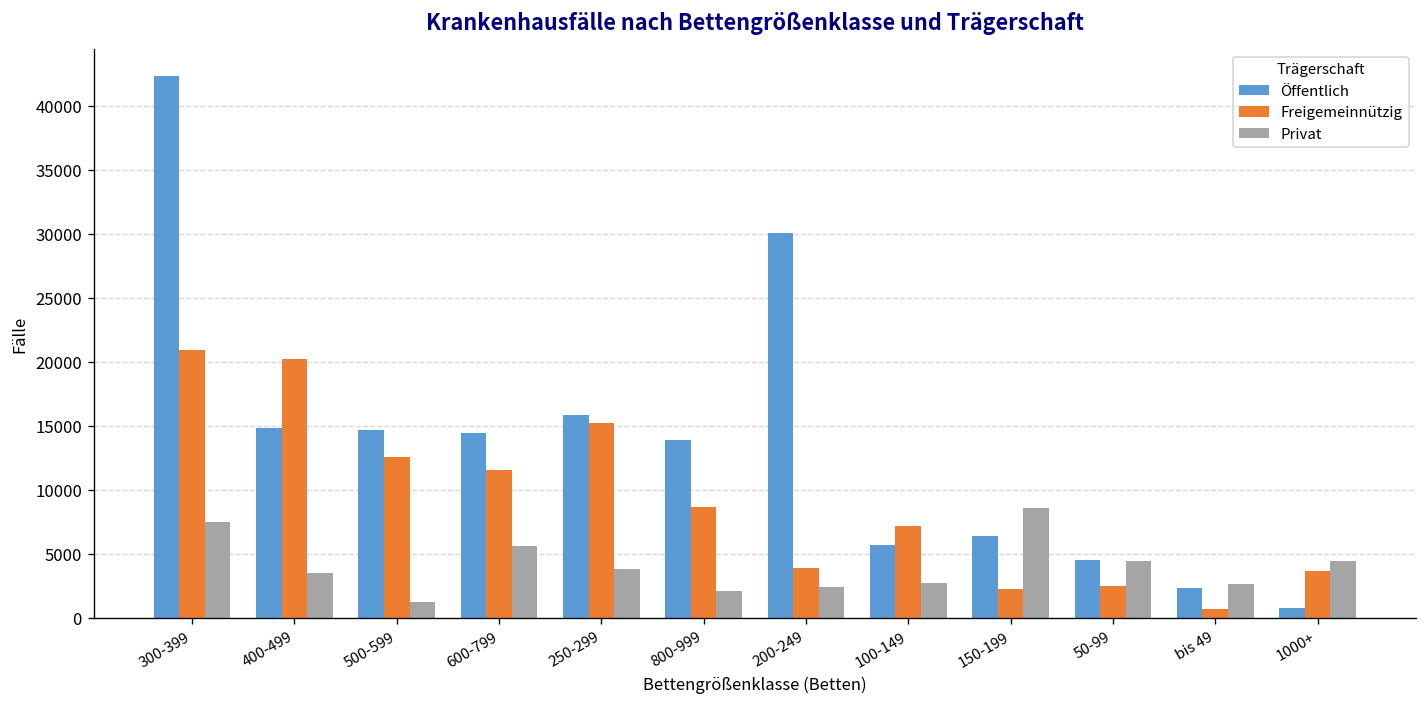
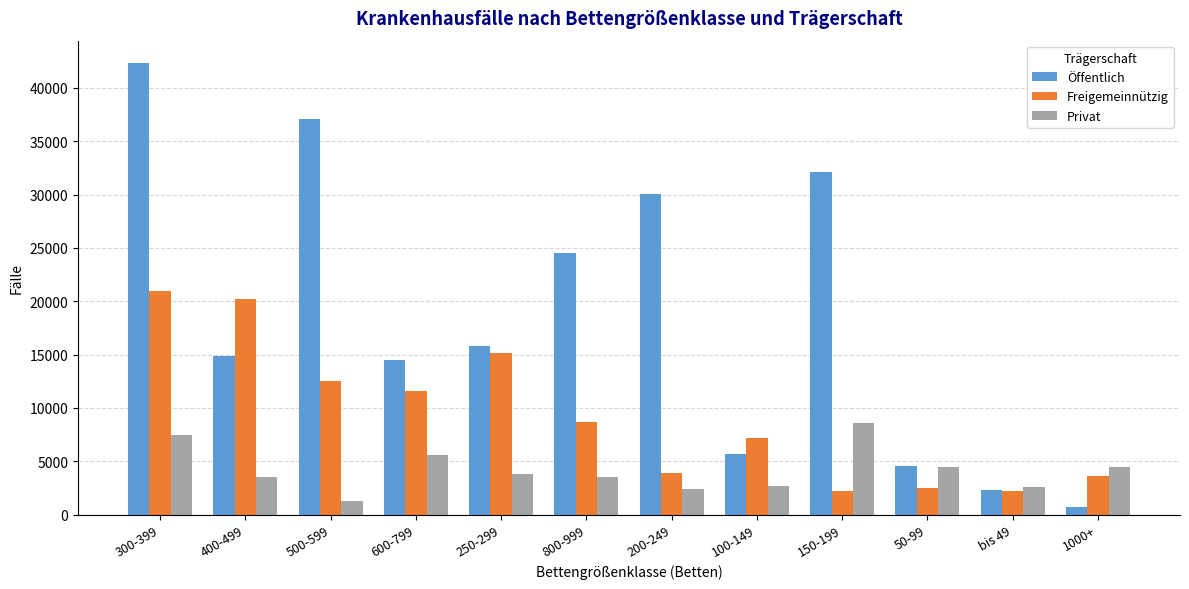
Öffentlich, 500-599: 14700 -> 37100
Öffentlich, 800-999: 13900 -> 24600
Privat, 800-999: 2100 -> 3600
Öffentlich, 150-199: 6400 -> 32100
Freigemeinnützig, bis 49: 700 -> 2200
